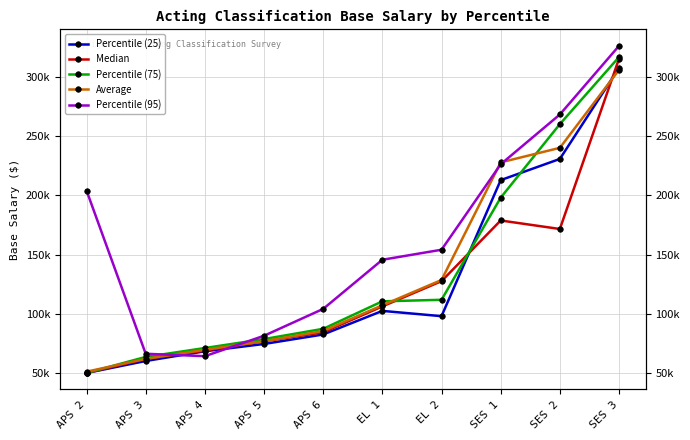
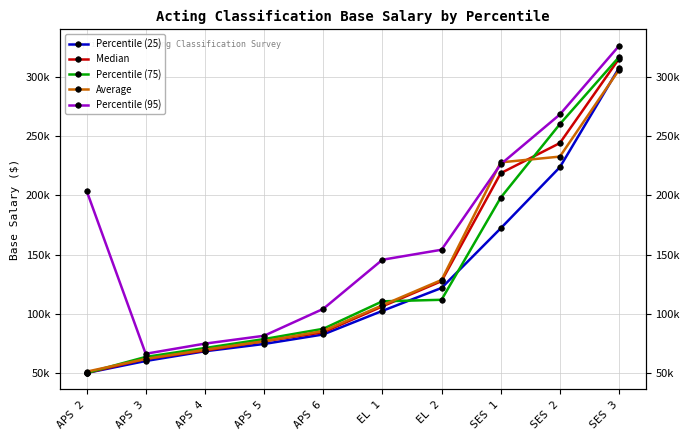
Percentile (95), APS 4: 64000 -> 75000
Percentile (25), EL 2: 98000 -> 122000
Percentile (25), SES 1: 213000 -> 172000
Median, SES 1: 179000 -> 219000
Percentile (25), SES 2: 231000 -> 224000
Median, SES 2: 172000 -> 244000
Average, SES 2: 240000 -> 233000
